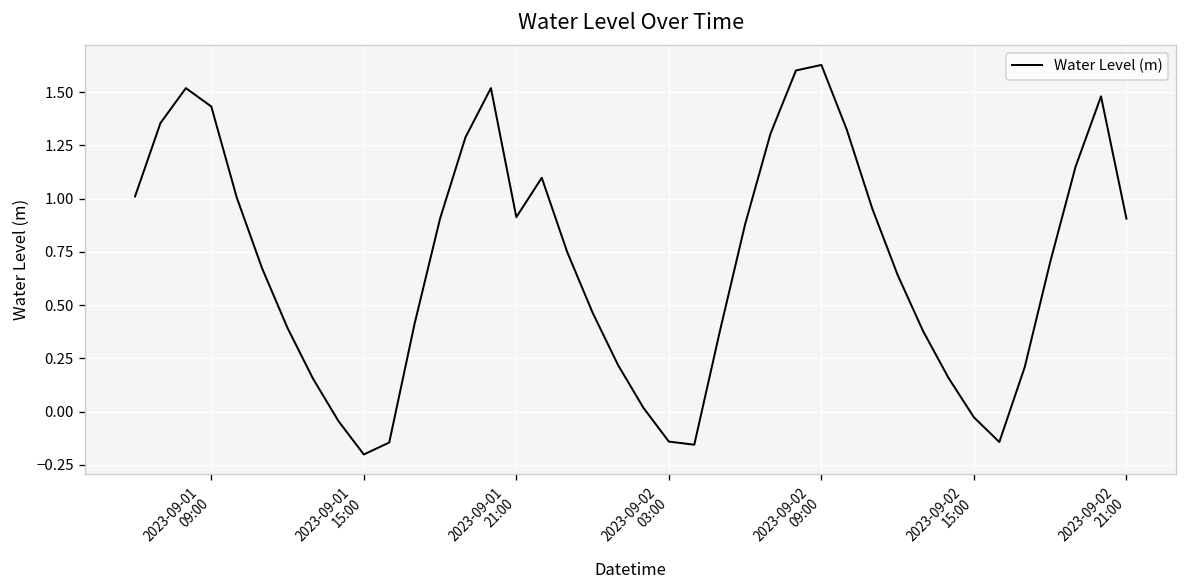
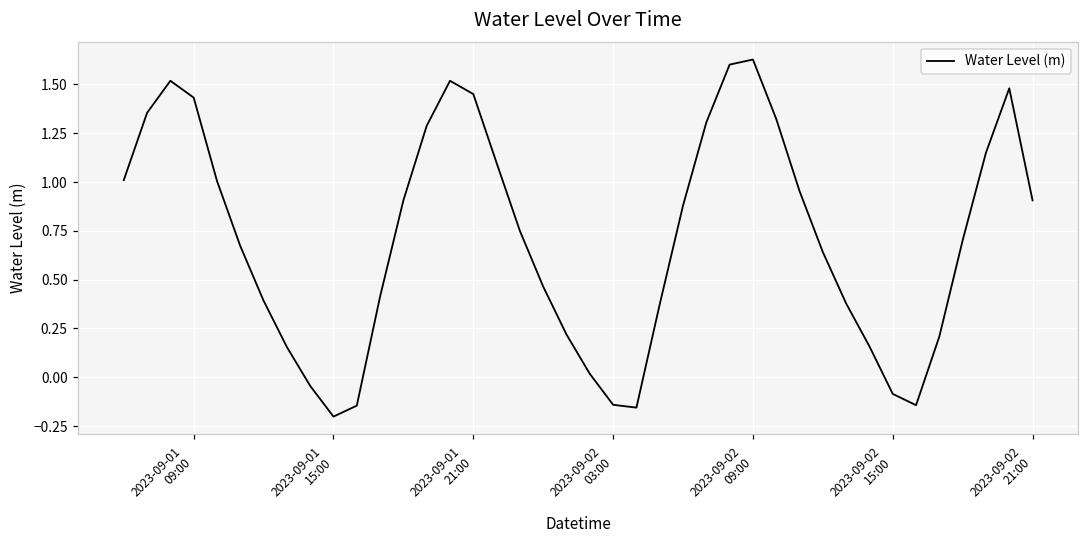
2023-09-01 21:00: 0.91 -> 1.45
2023-09-02 15:00: -0.03 -> -0.09
